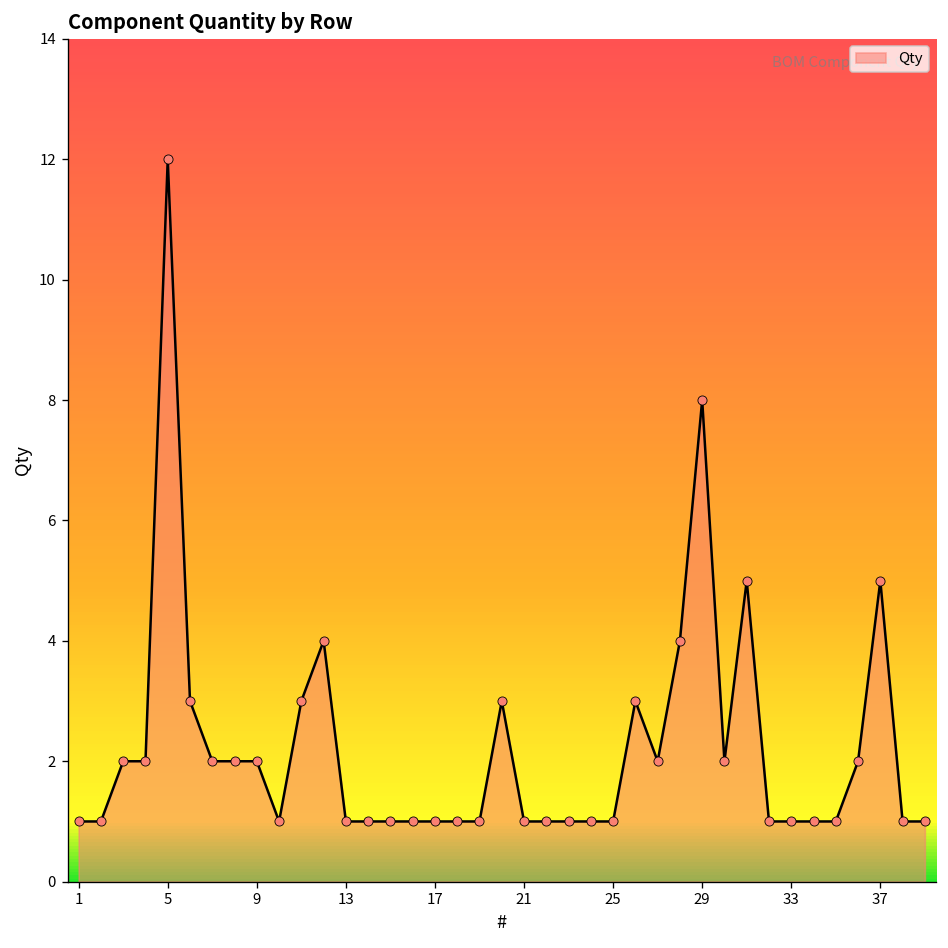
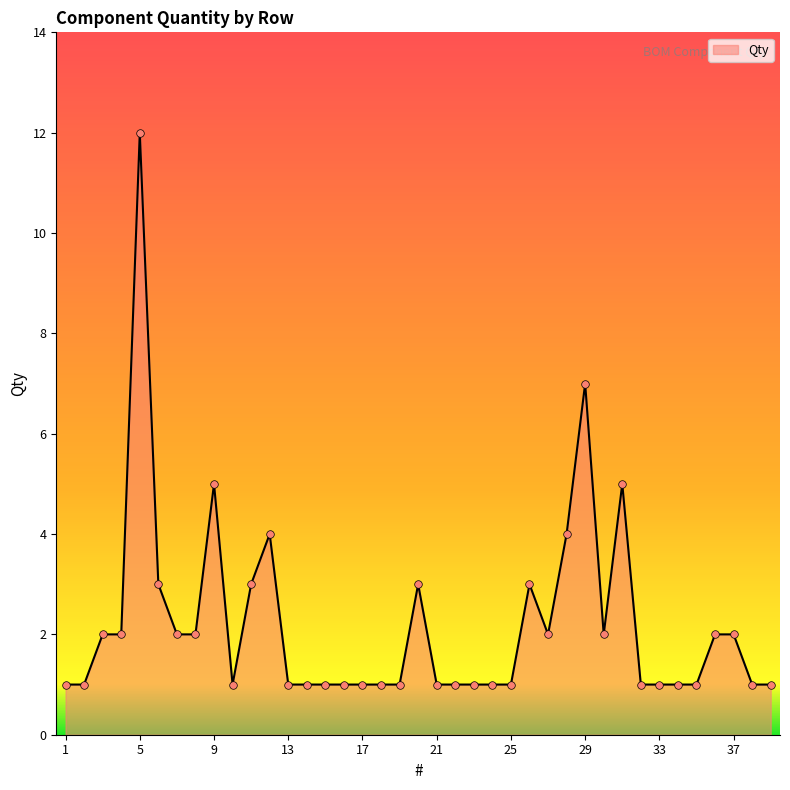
9: 2 -> 5
29: 8 -> 7
37: 5 -> 2
